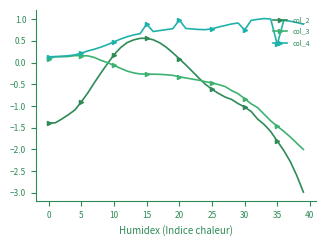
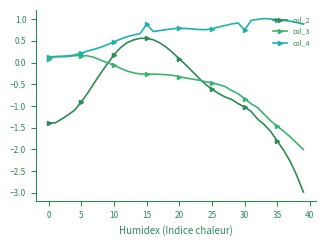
col_4, 20: 1.0 -> 0.8
col_4, 35: 0.4 -> 1.0
